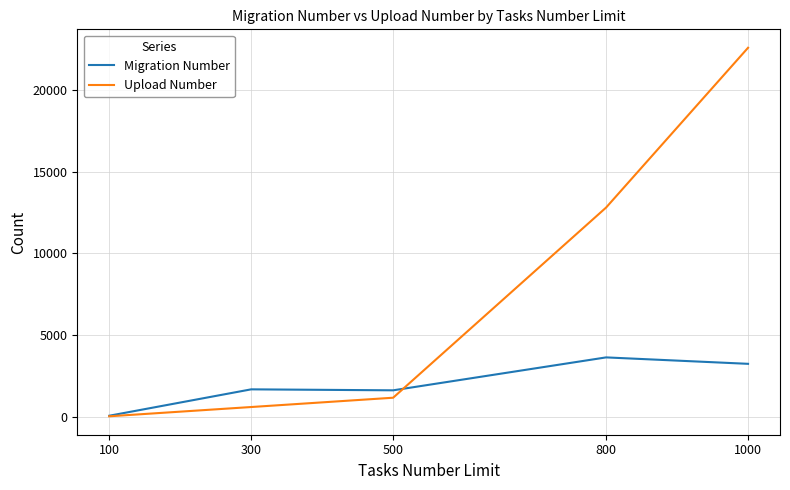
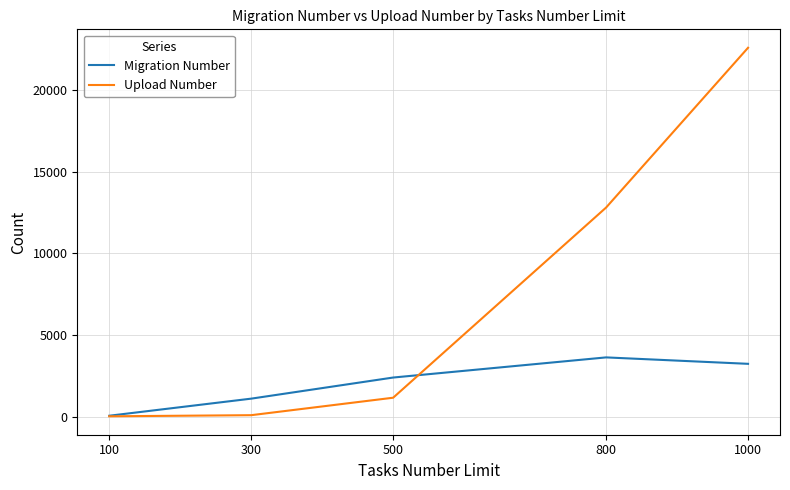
Migration Number, 300: 1700 -> 1100
Upload Number, 300: 600 -> 100
Migration Number, 500: 1600 -> 2400
